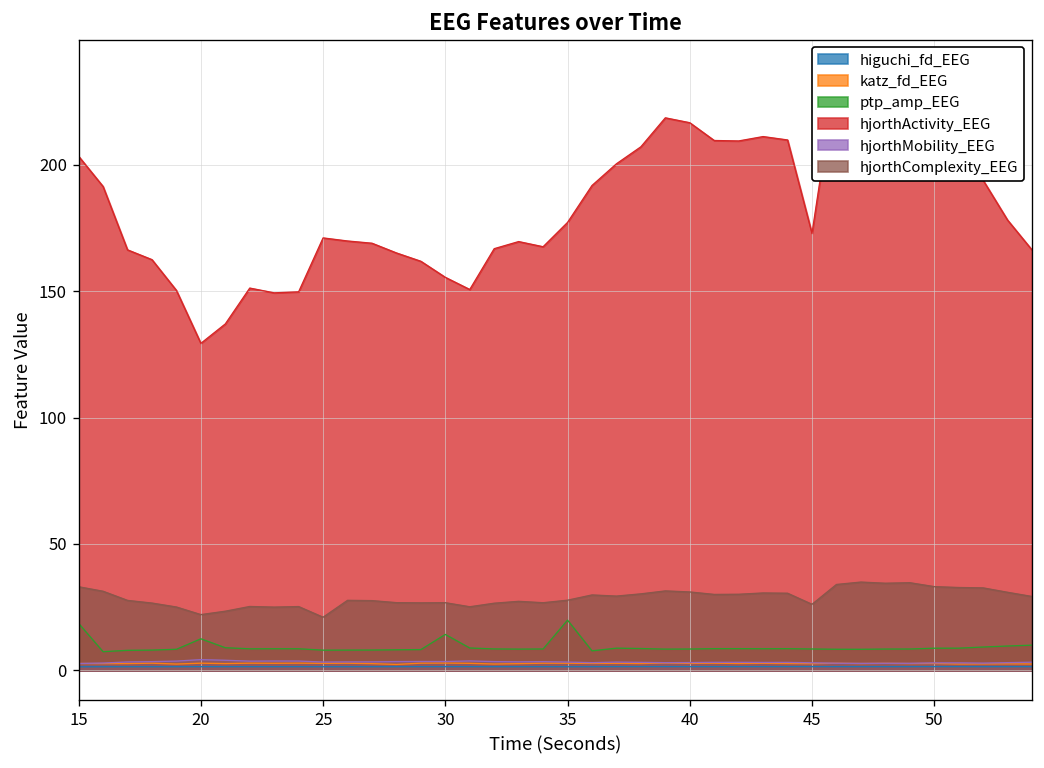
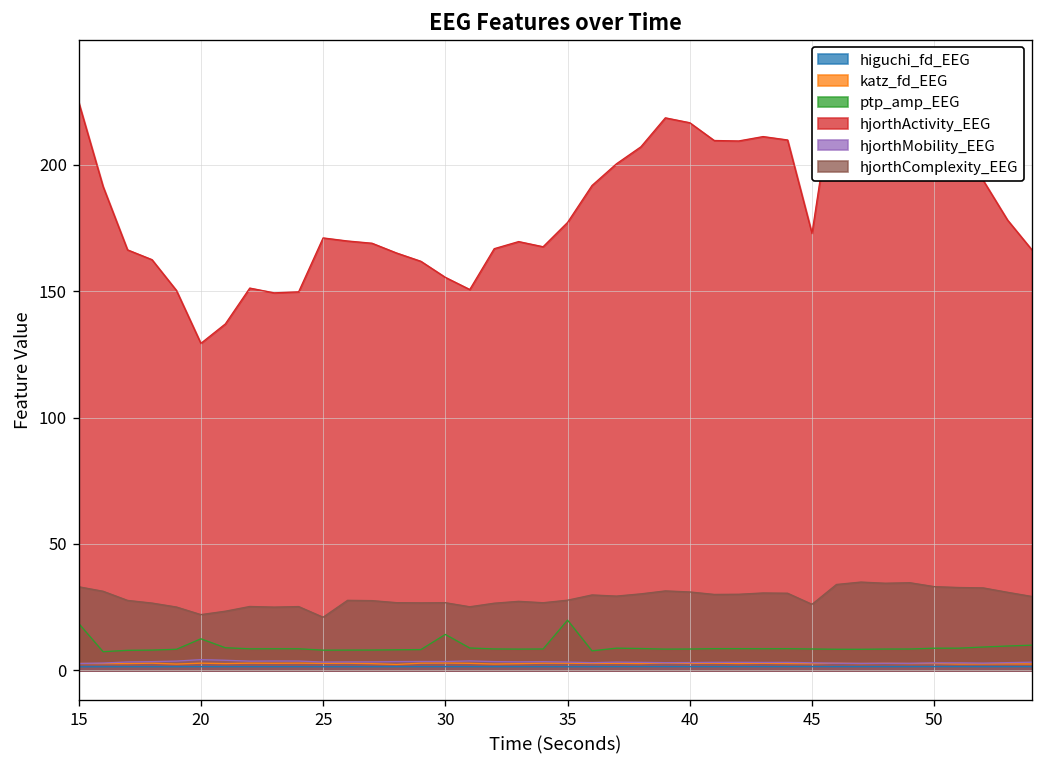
hjorthActivity_EEG, 15: 203 -> 225
